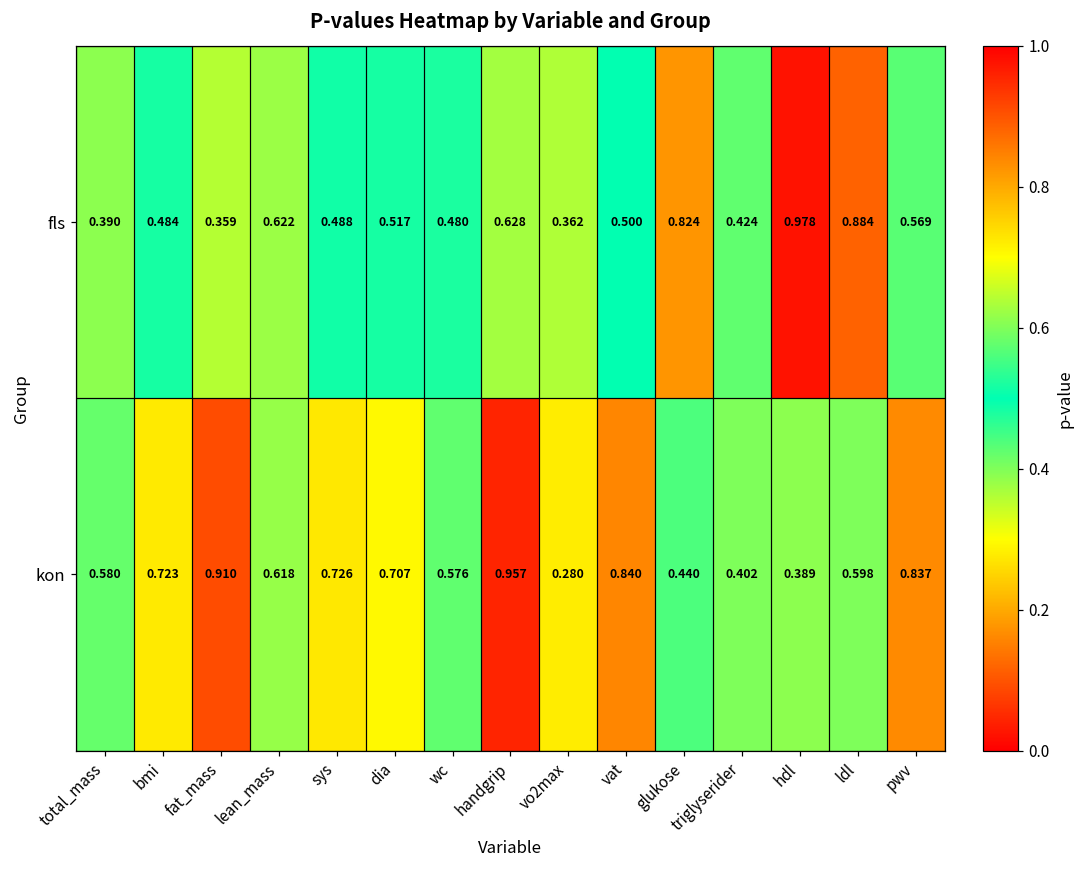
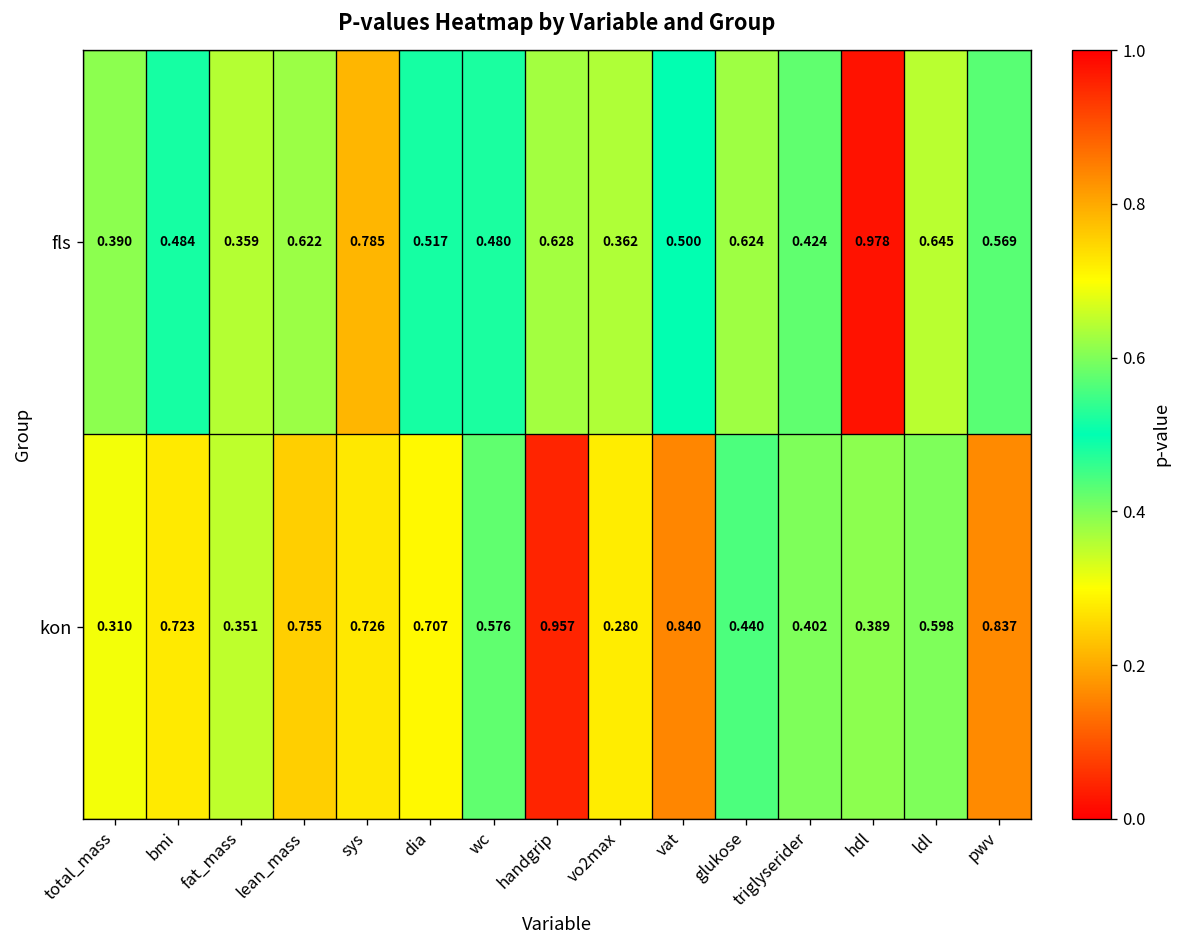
fls, sys: 0.488 -> 0.785
fls, glukose: 0.824 -> 0.624
fls, ldl: 0.884 -> 0.645
kon, total_mass: 0.580 -> 0.310
kon, fat_mass: 0.910 -> 0.351
kon, lean_mass: 0.618 -> 0.755
